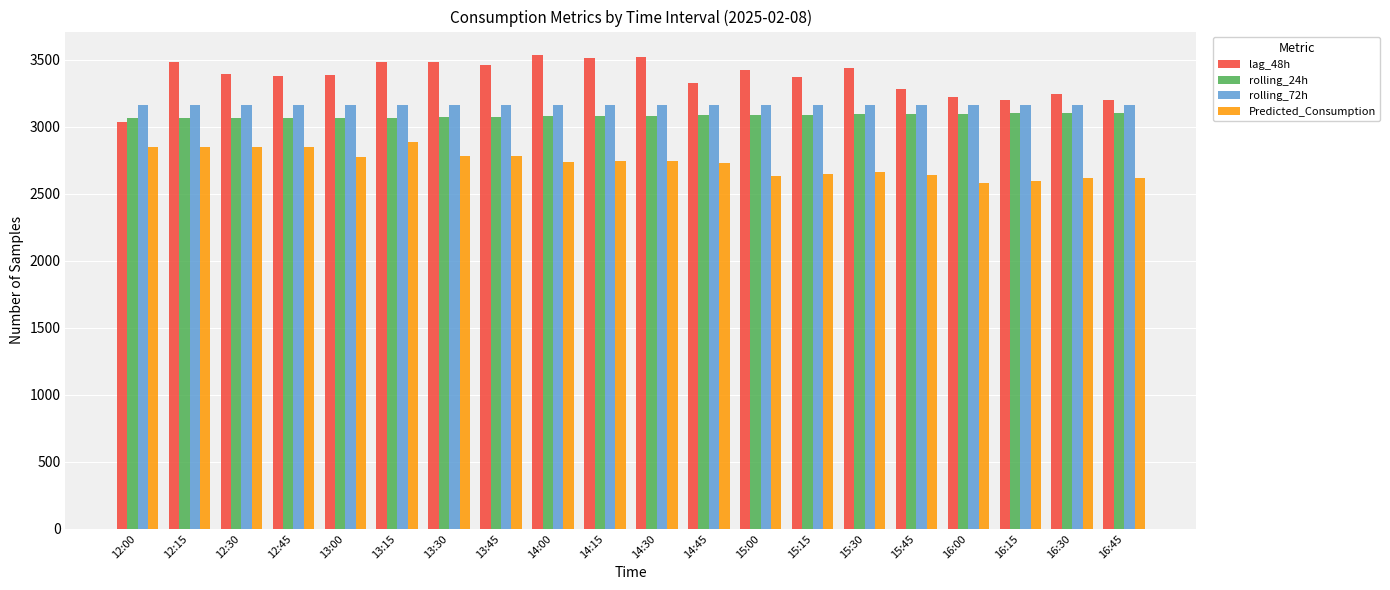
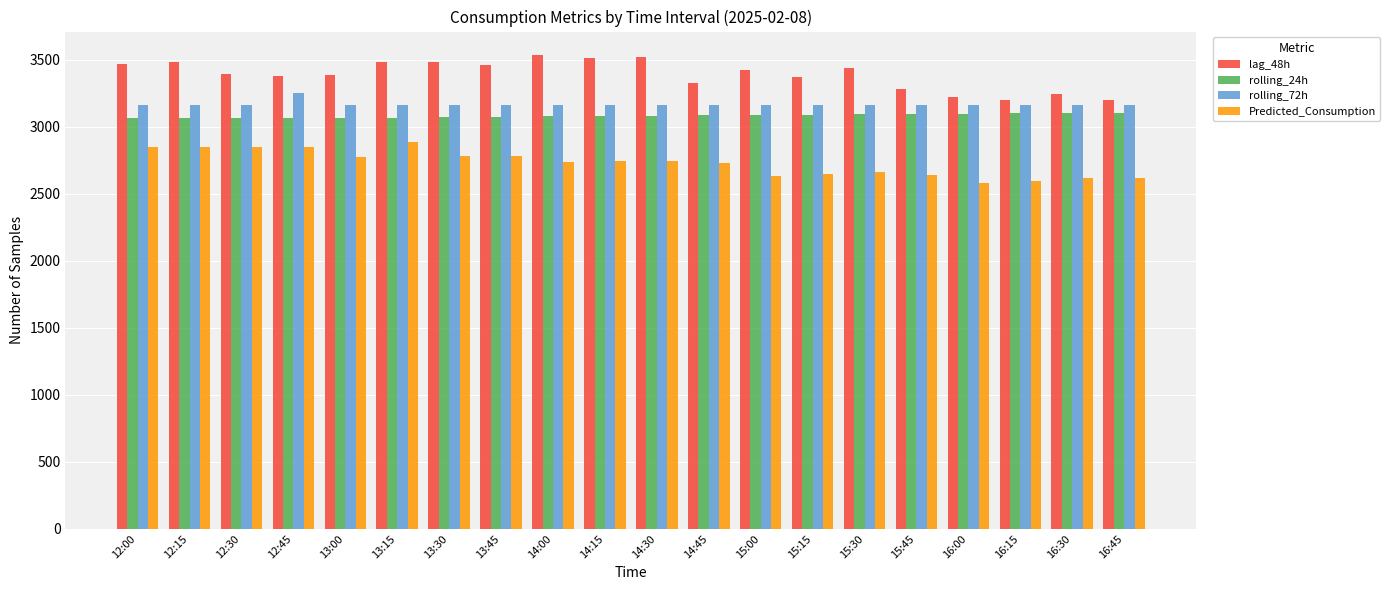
lag_48h, 12:00: 3040 -> 3470
rolling_72h, 12:45: 3160 -> 3250
